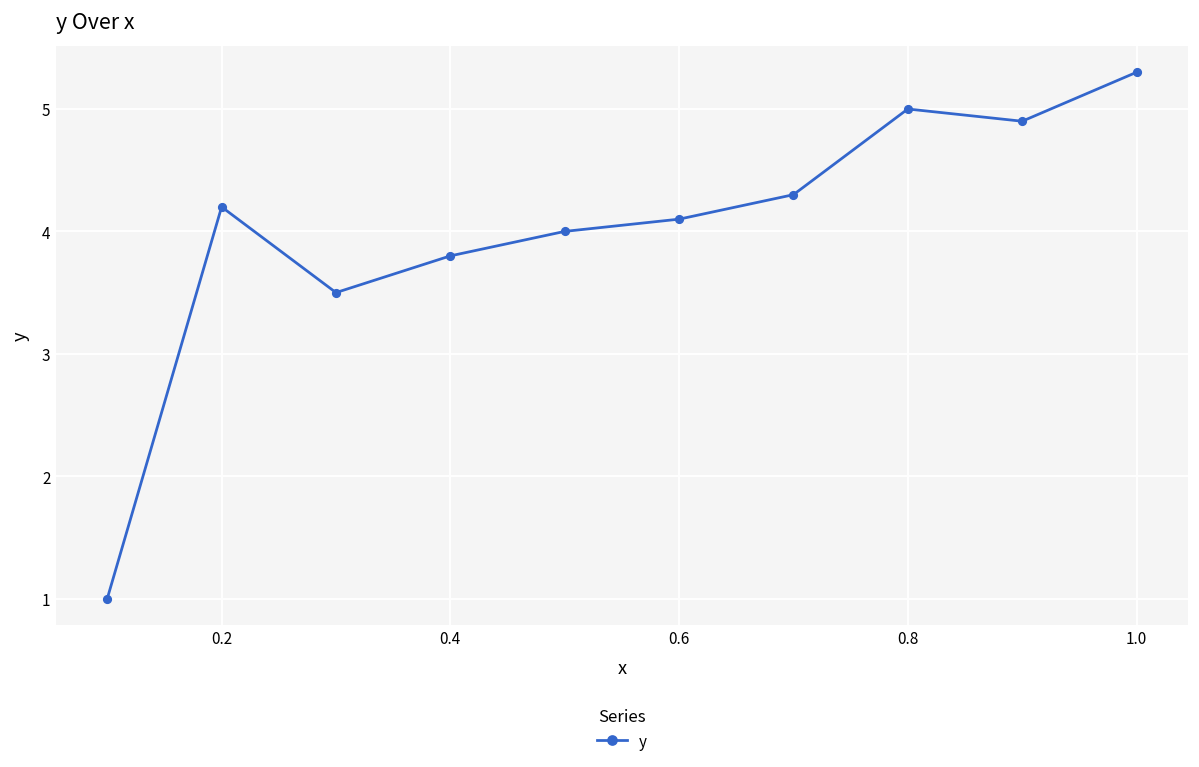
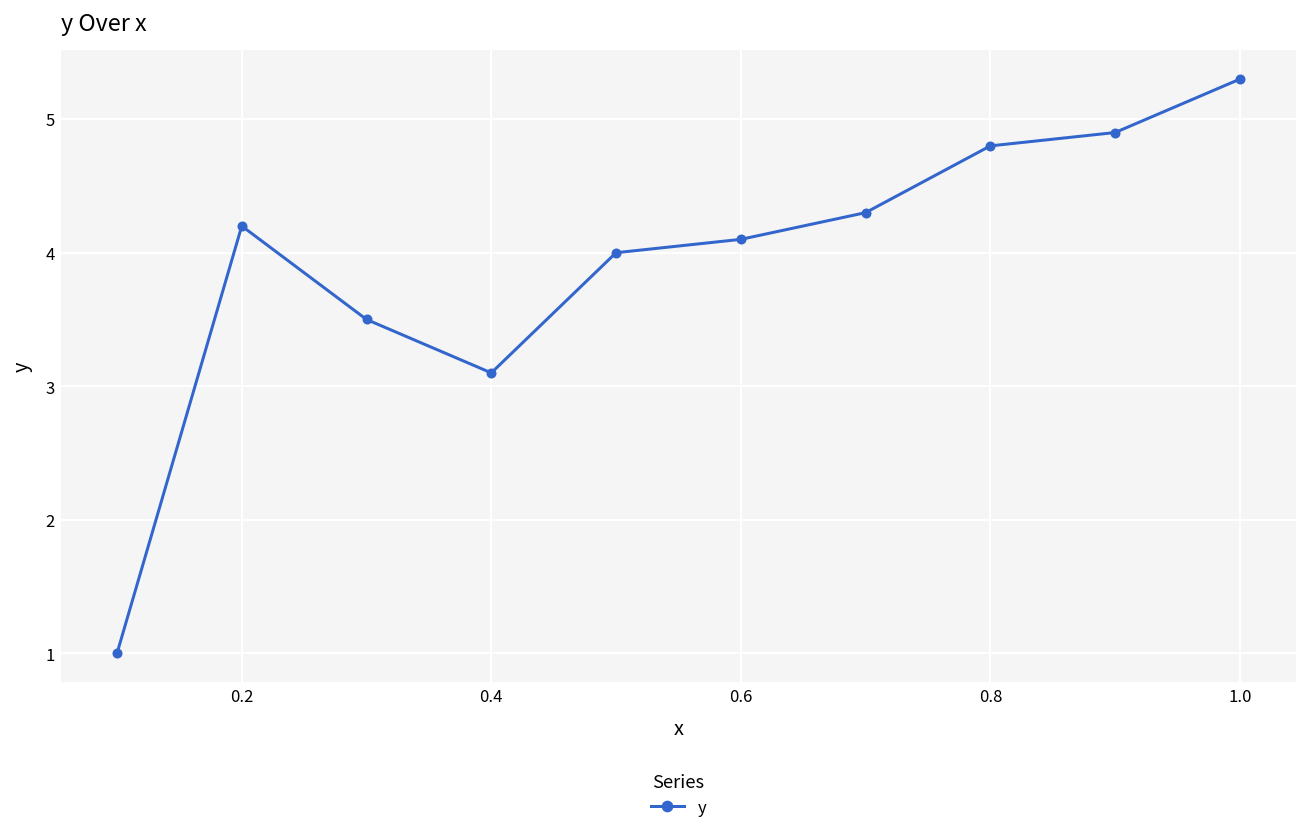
0.4: 3.8 -> 3.1
0.8: 5.0 -> 4.8
